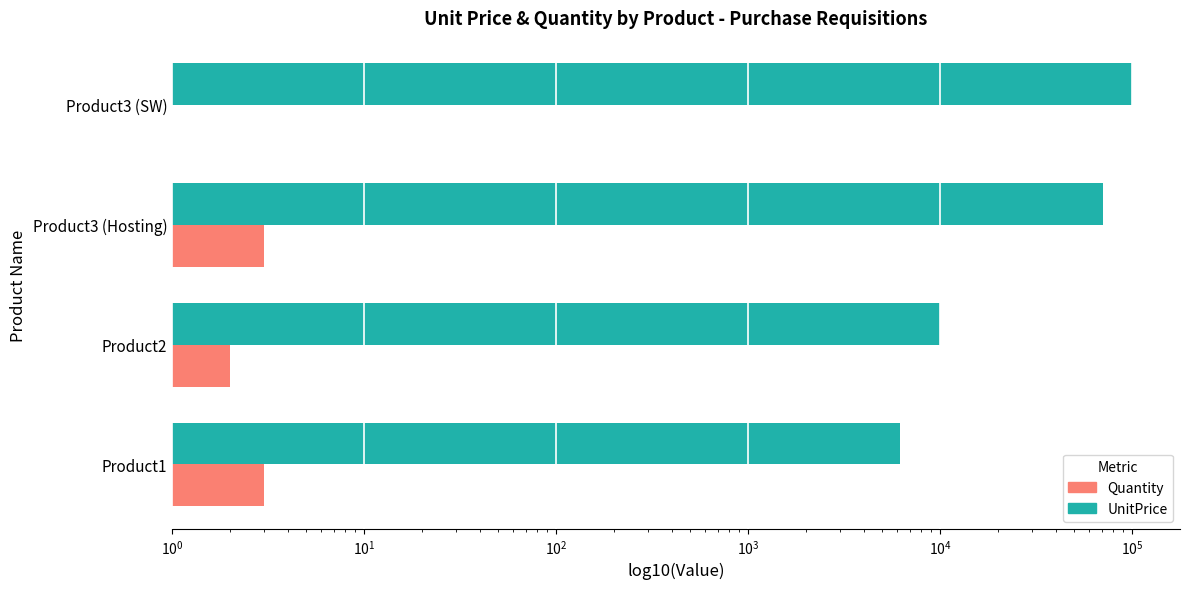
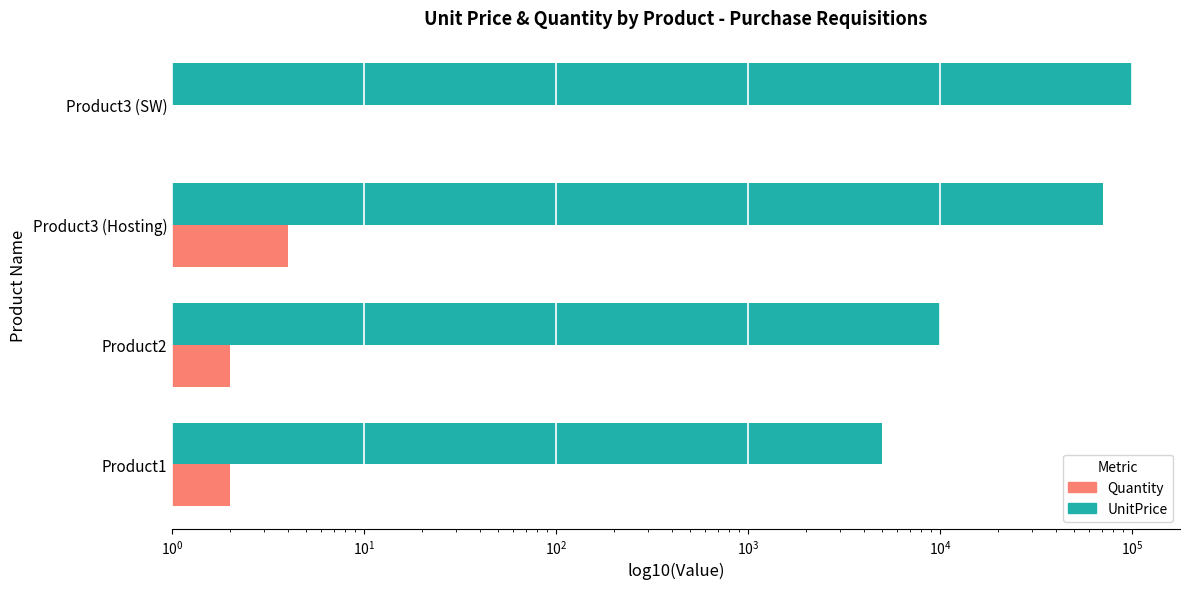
Quantity, Product3 (Hosting): 3 -> 4
UnitPrice, Product1: 6200 -> 5000
Quantity, Product1: 3 -> 2
